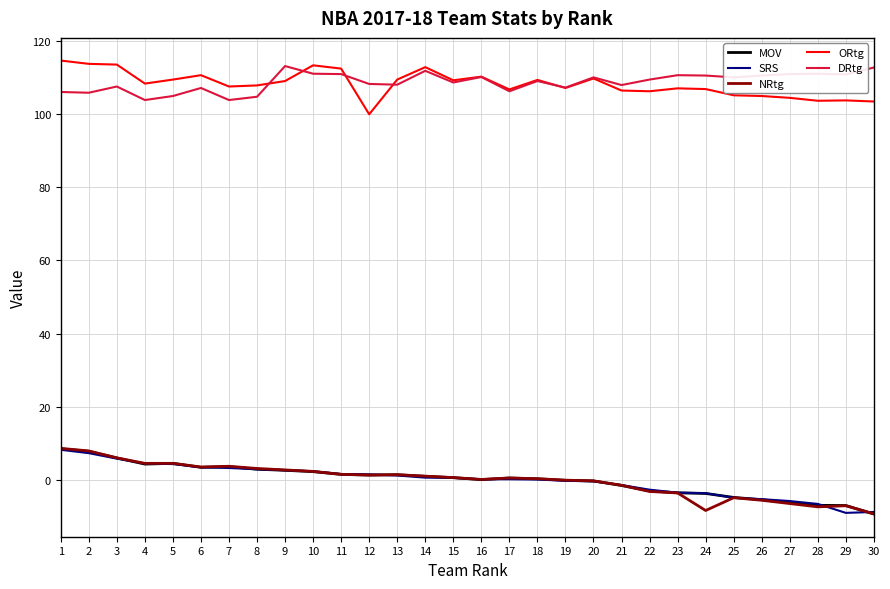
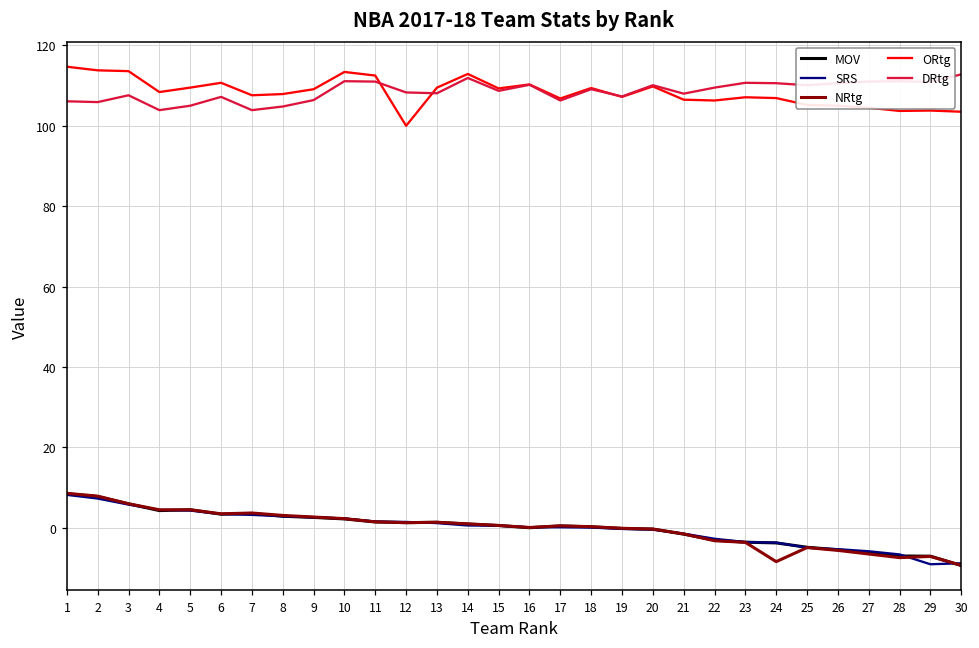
DRtg, 9: 113 -> 106
